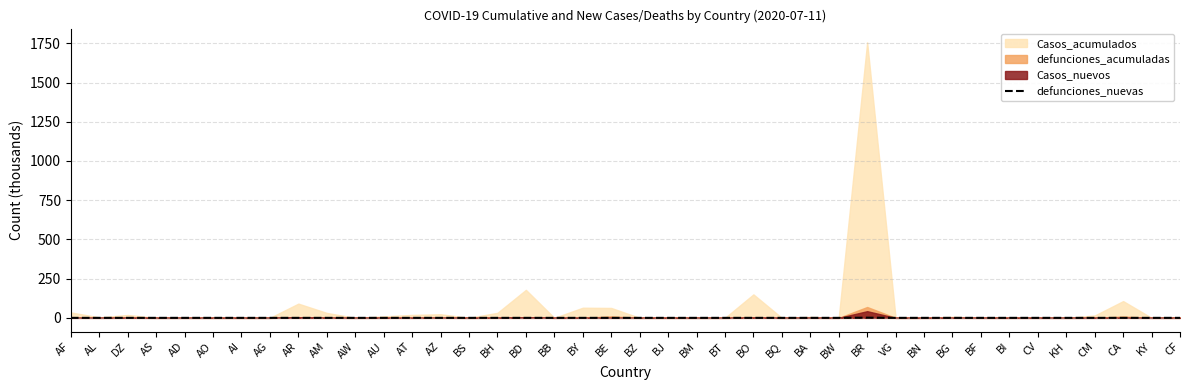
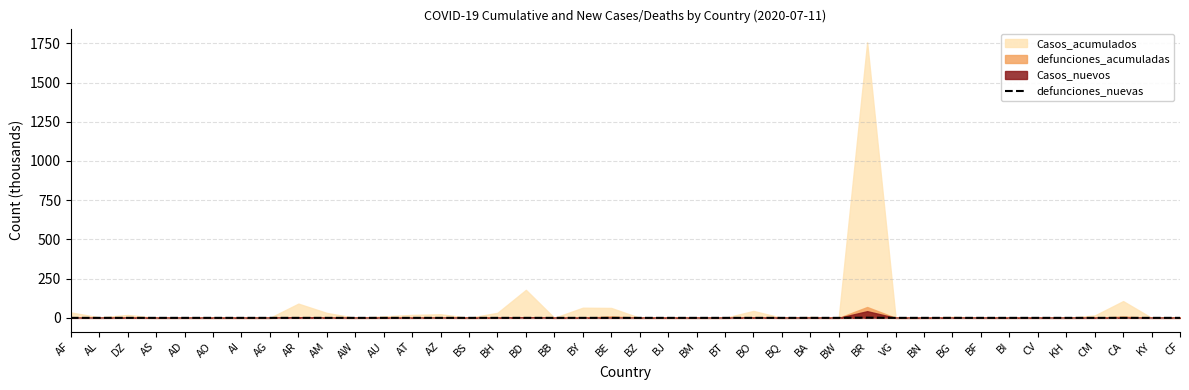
Casos_acumulados, BO: 150 -> 40
